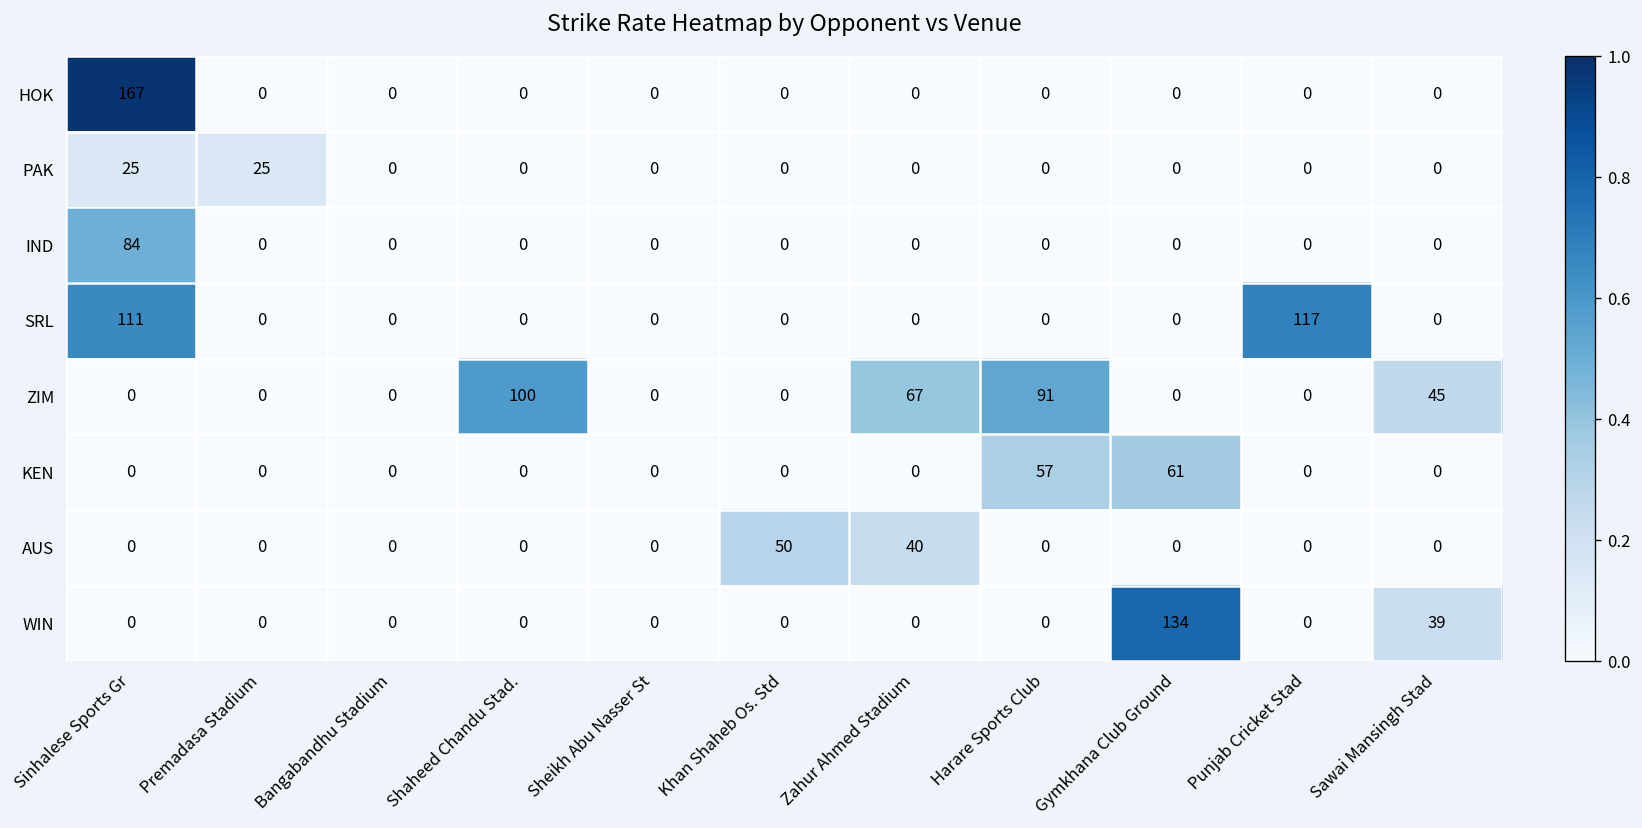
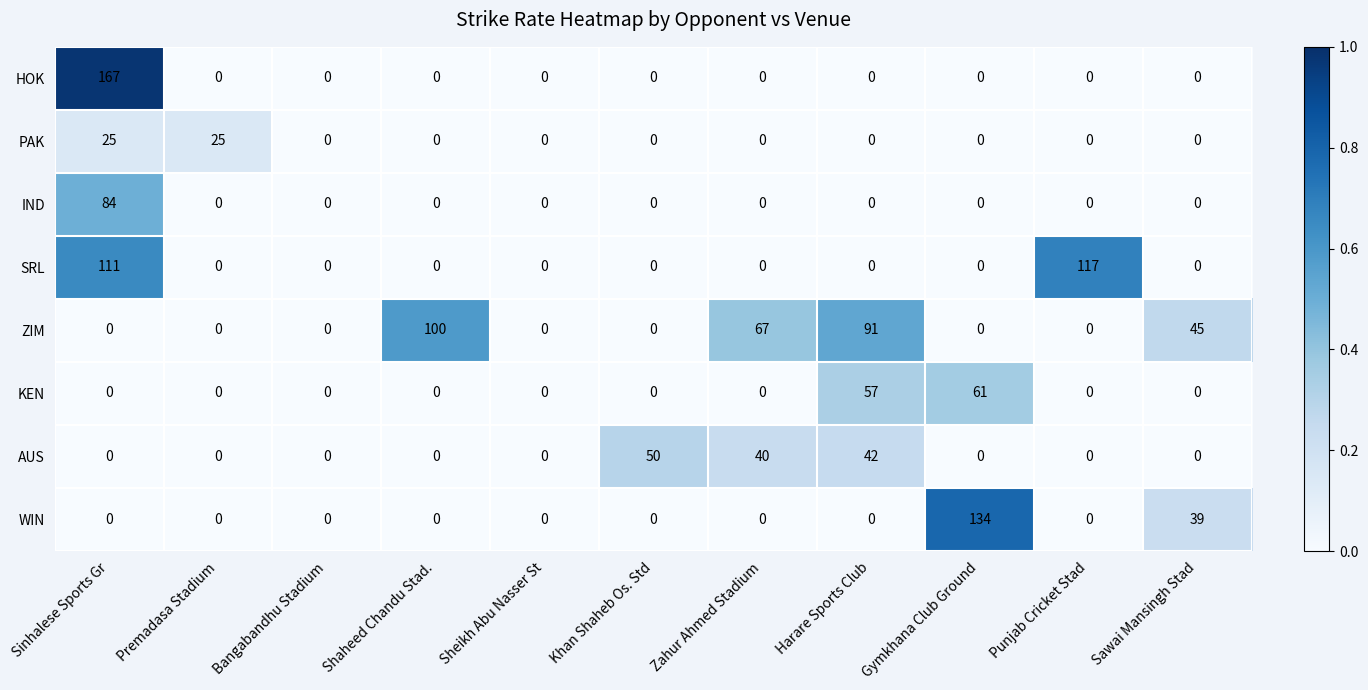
AUS, Harare Sports Club: 0 -> 42
